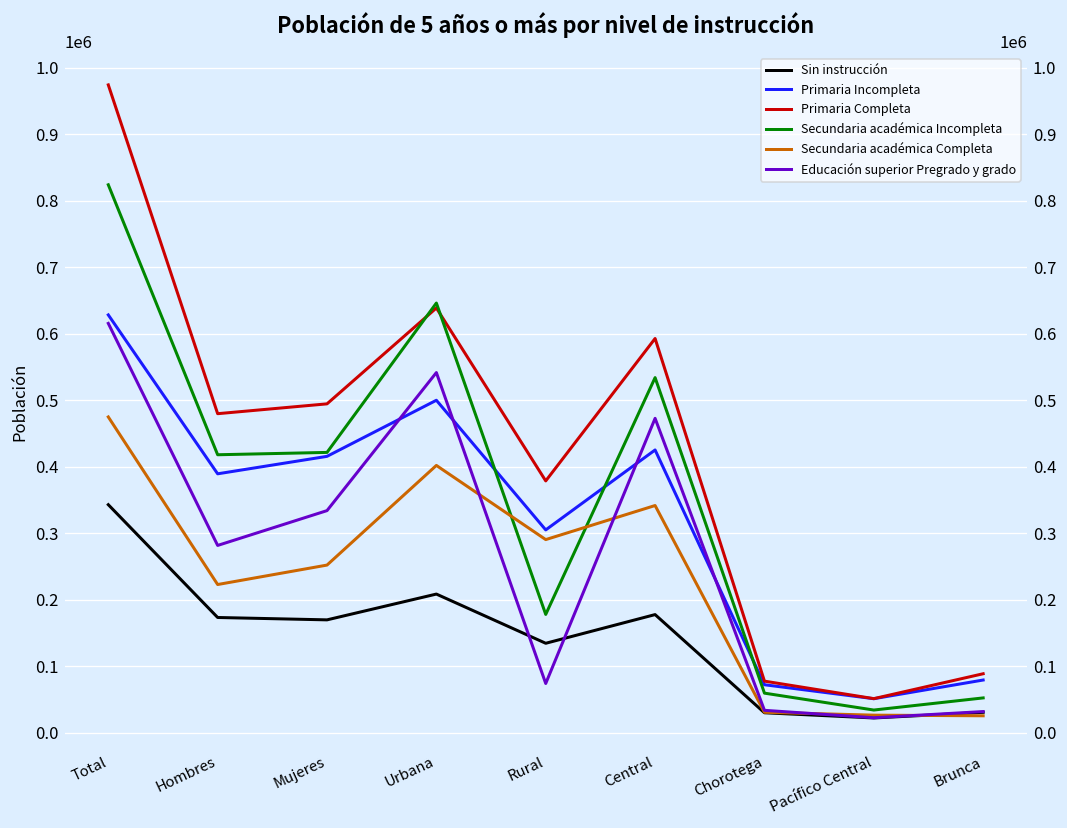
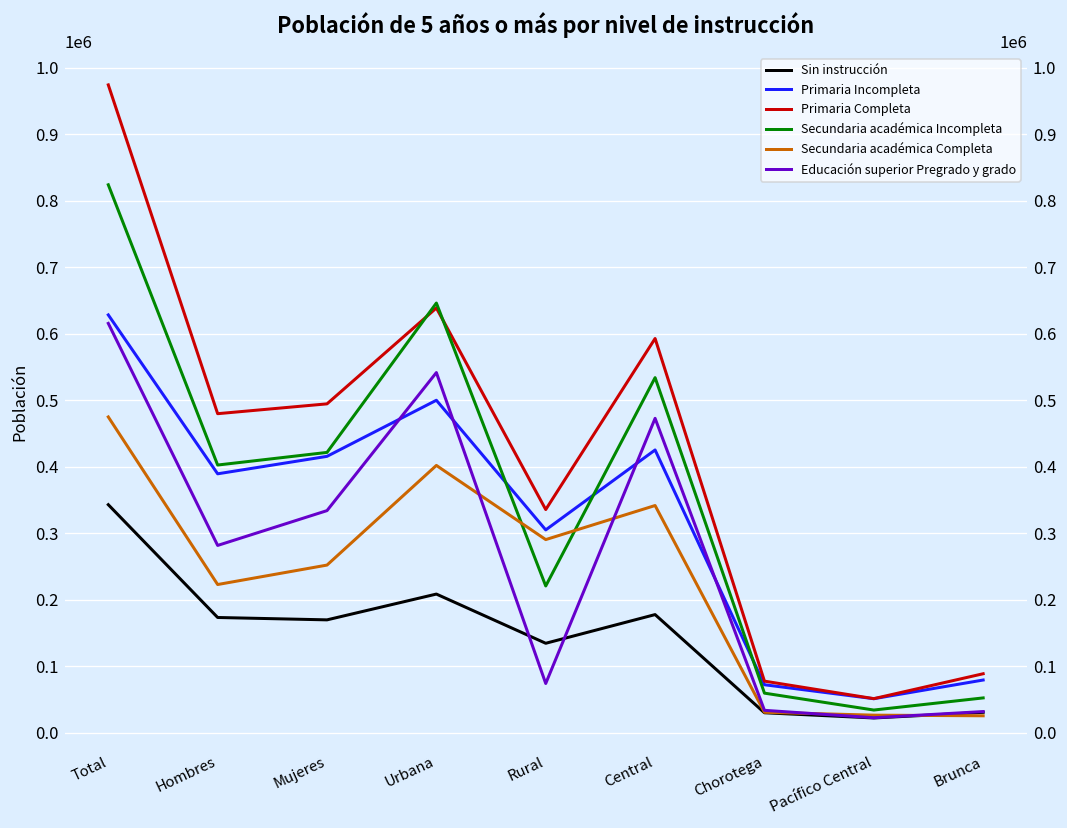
Secundaria académica Incompleta, Hombres: 420000 -> 400000
Primaria Completa, Rural: 380000 -> 340000
Secundaria académica Incompleta, Rural: 180000 -> 220000
